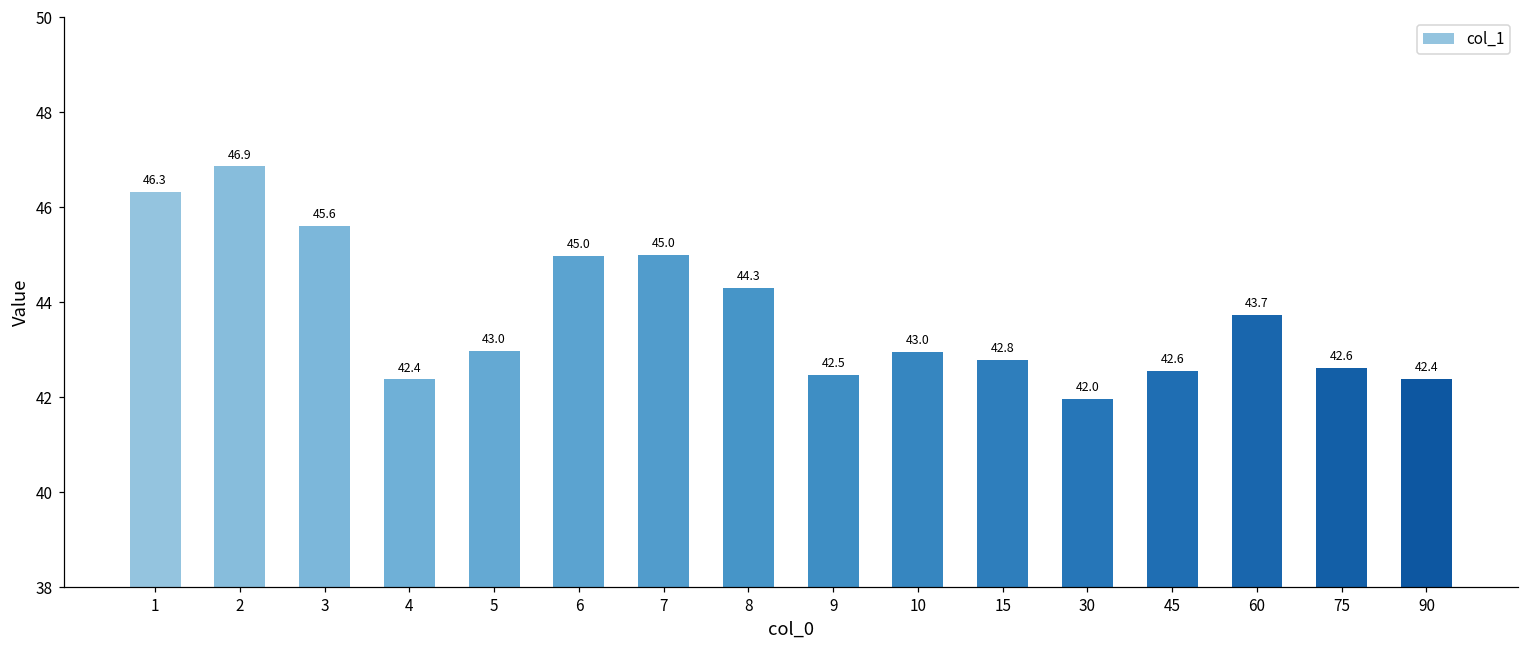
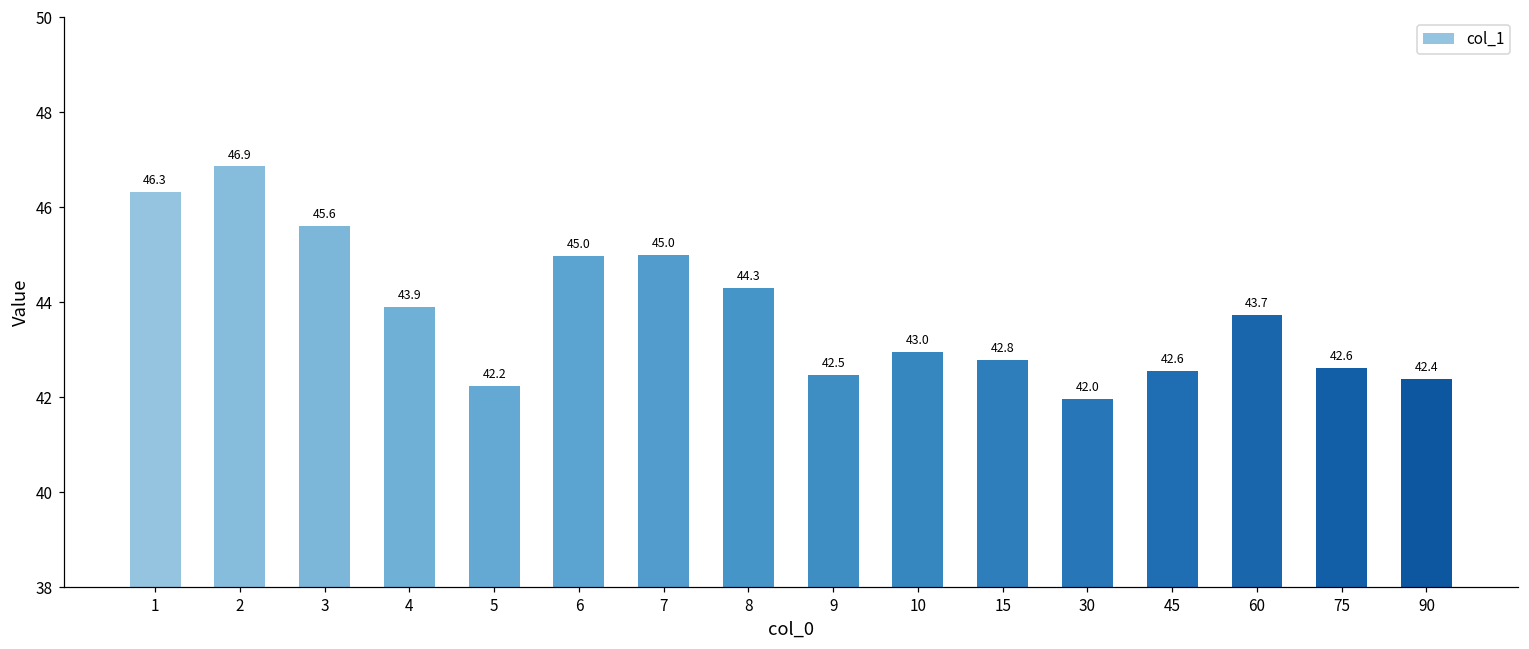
4: 42.4 -> 43.9
5: 43.0 -> 42.2
